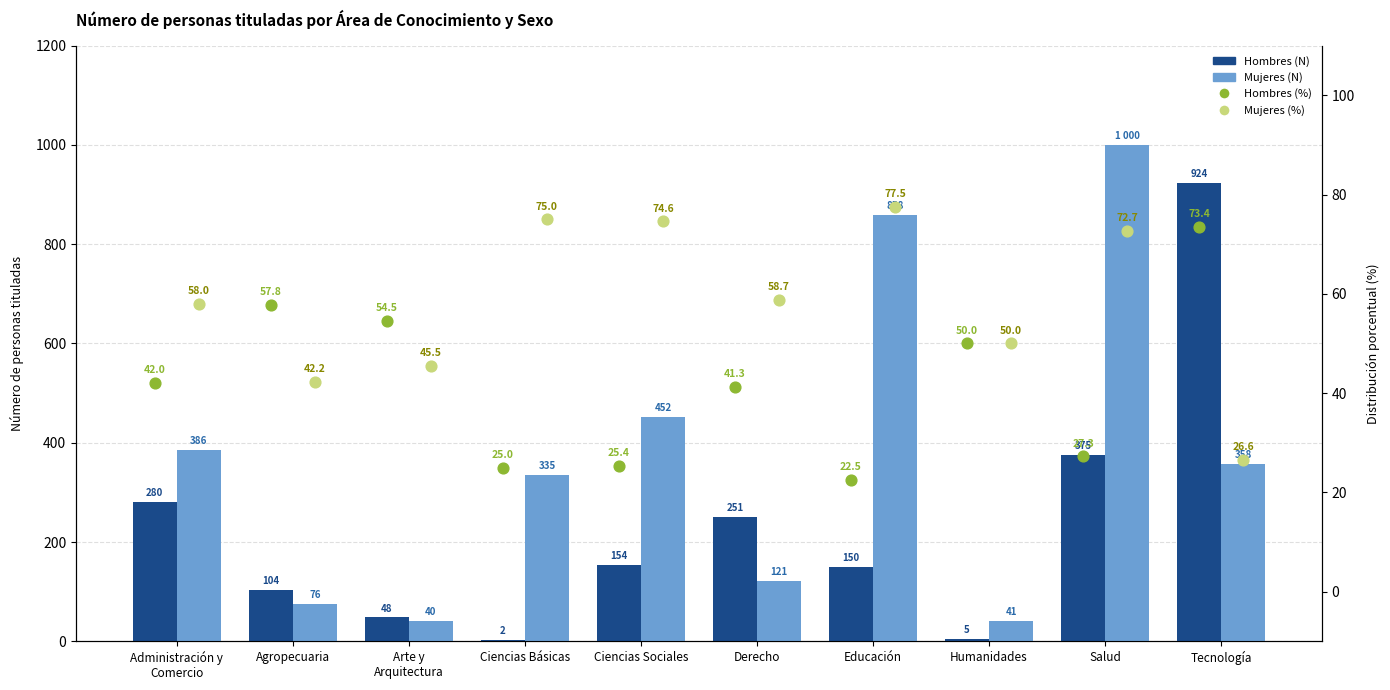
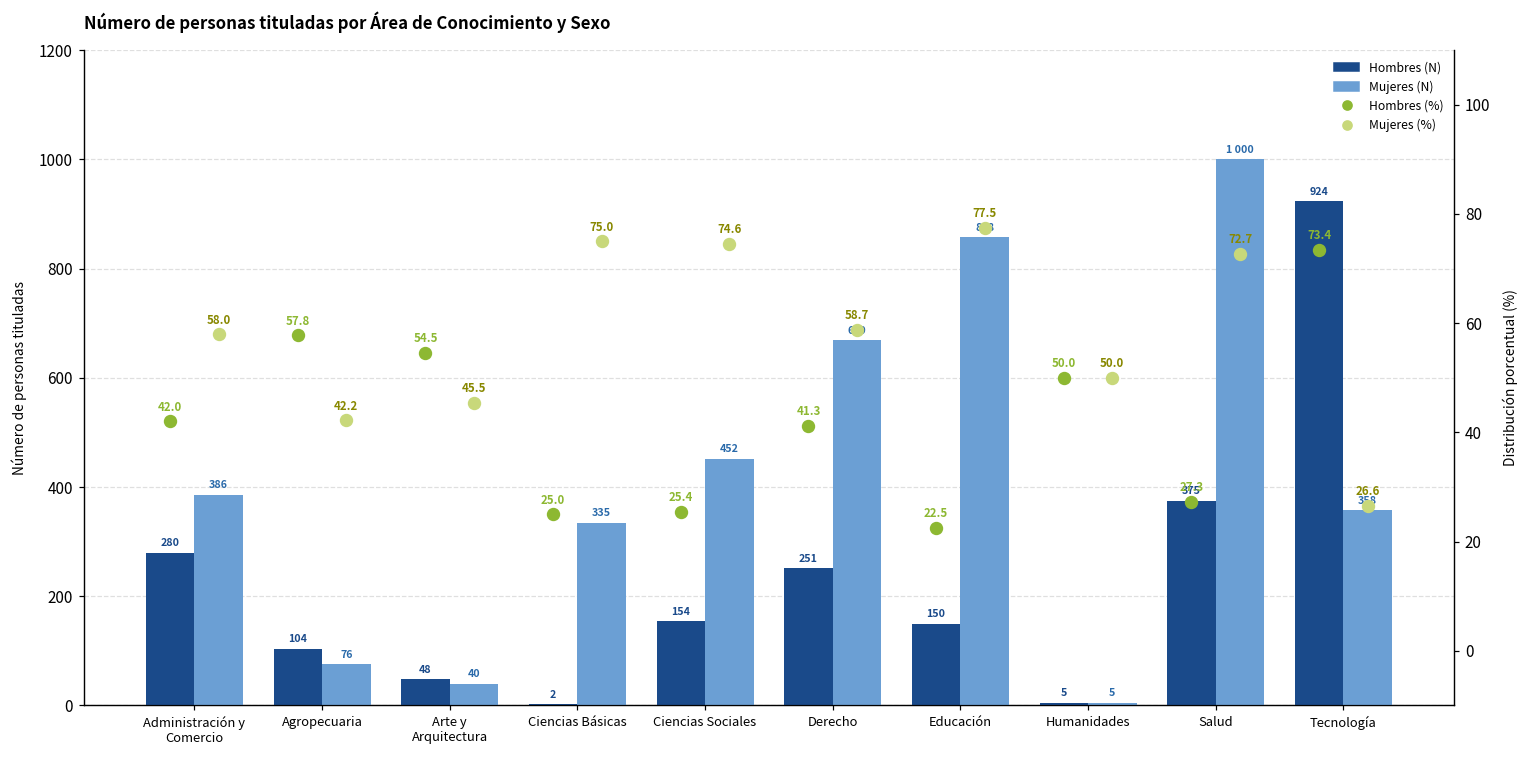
Mujeres (N), Derecho: 121 -> 669
Mujeres (N), Humanidades: 41 -> 5
